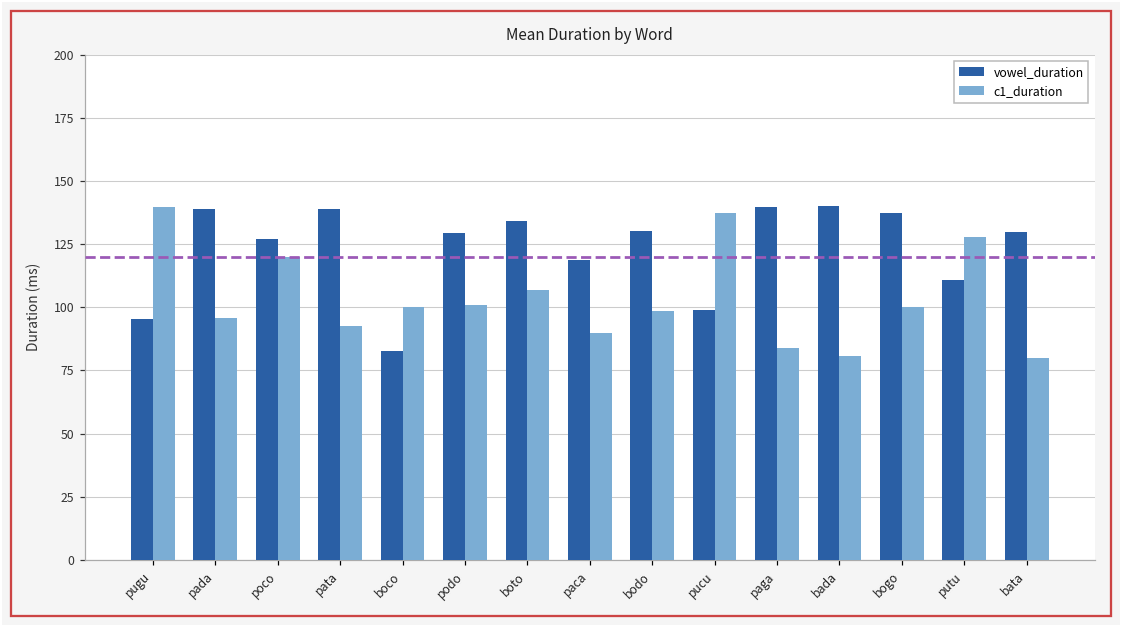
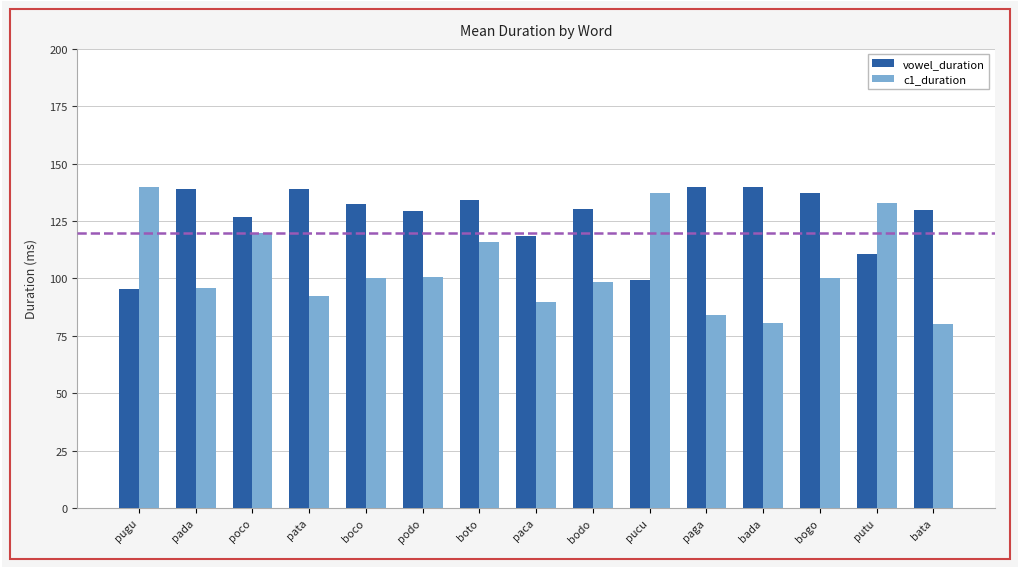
vowel_duration, boco: 83 -> 132
c1_duration, boto: 107 -> 116
c1_duration, putu: 128 -> 133
